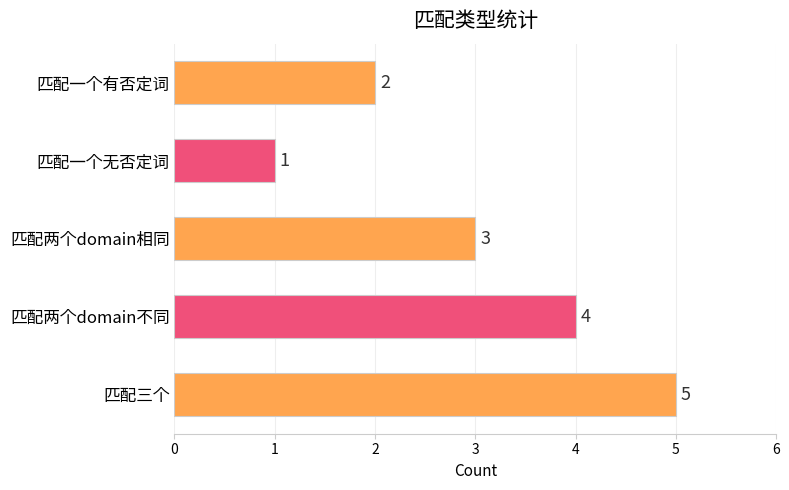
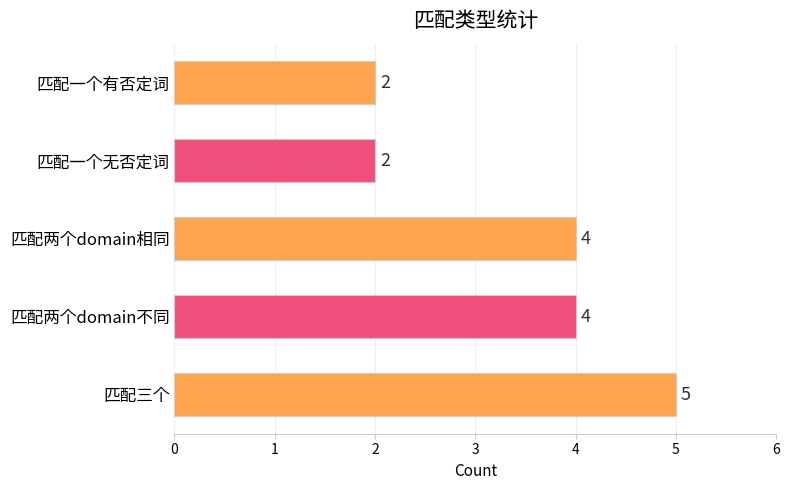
匹配一个无否定词: 1 -> 2
匹配两个domain相同: 3 -> 4
